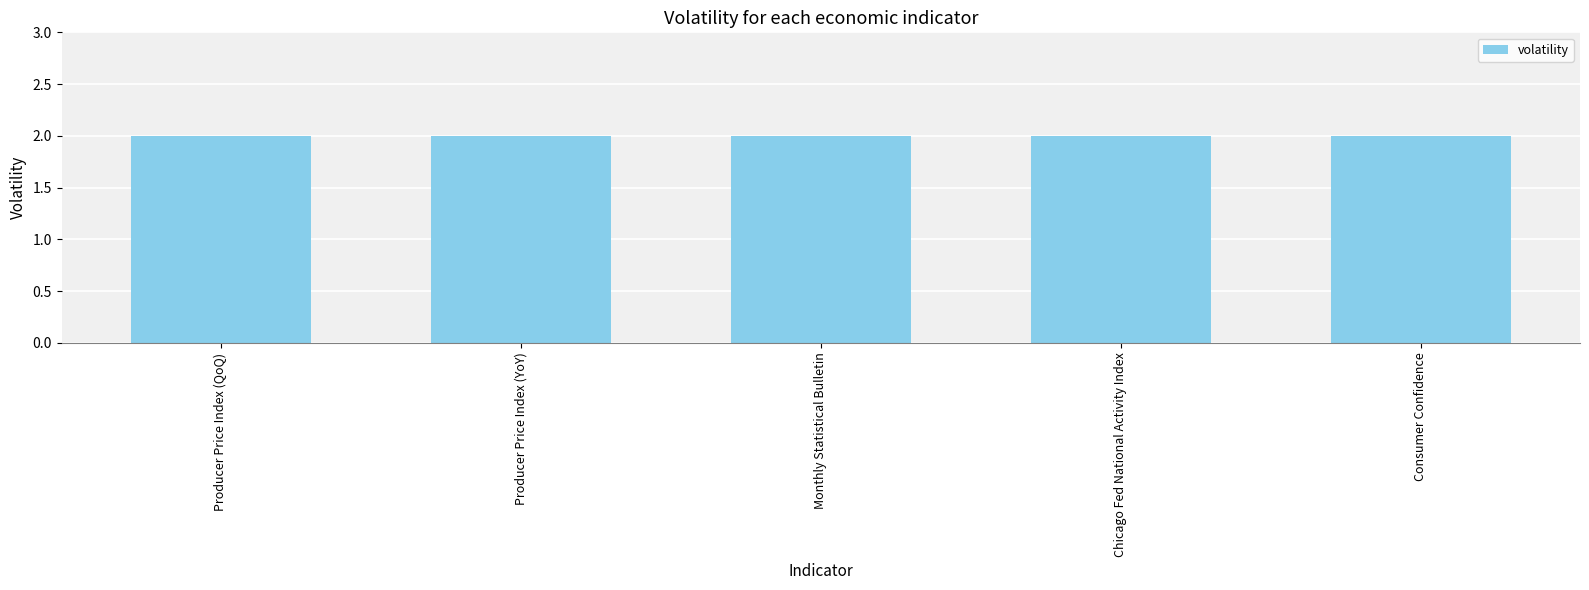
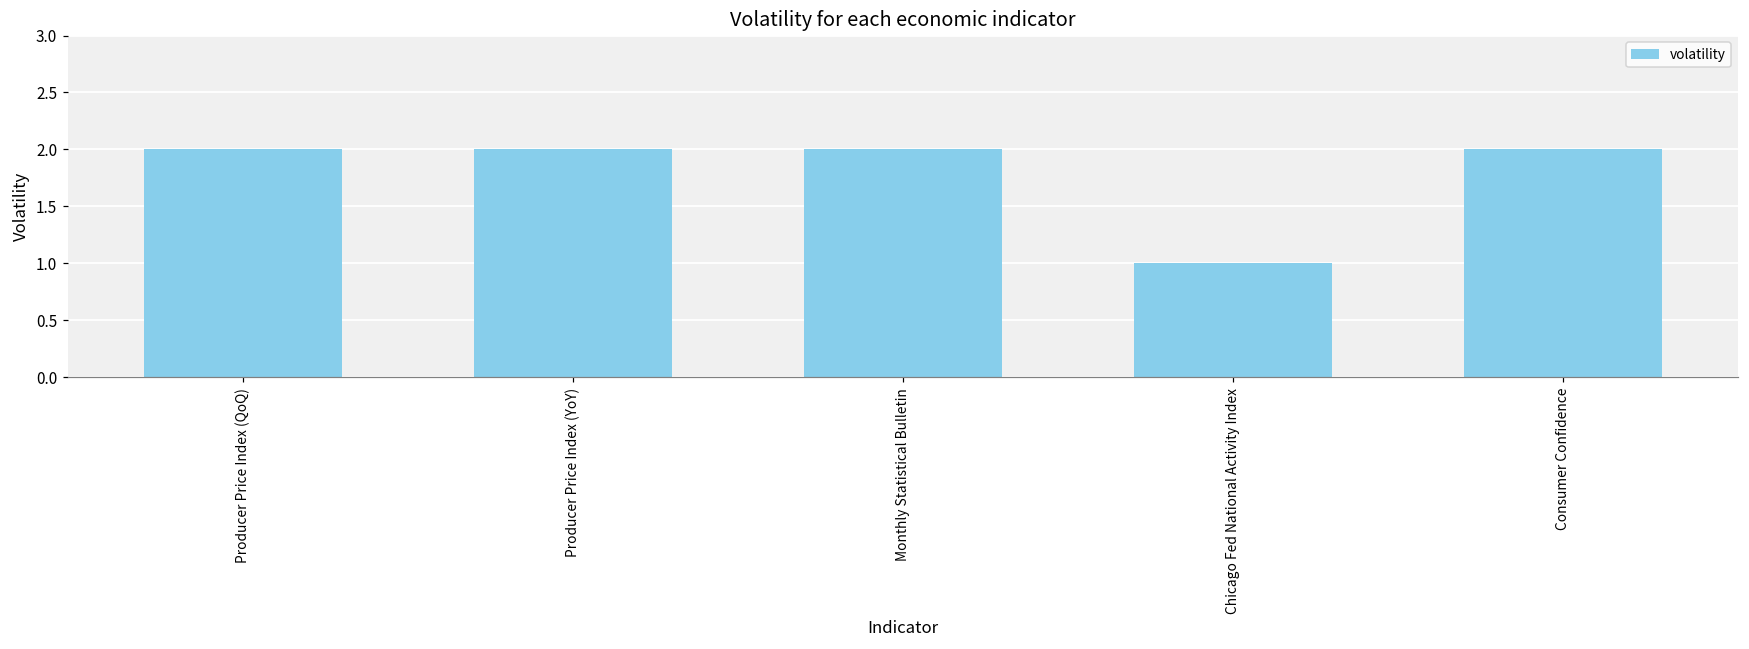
Chicago Fed National Activity Index: 2 -> 1
